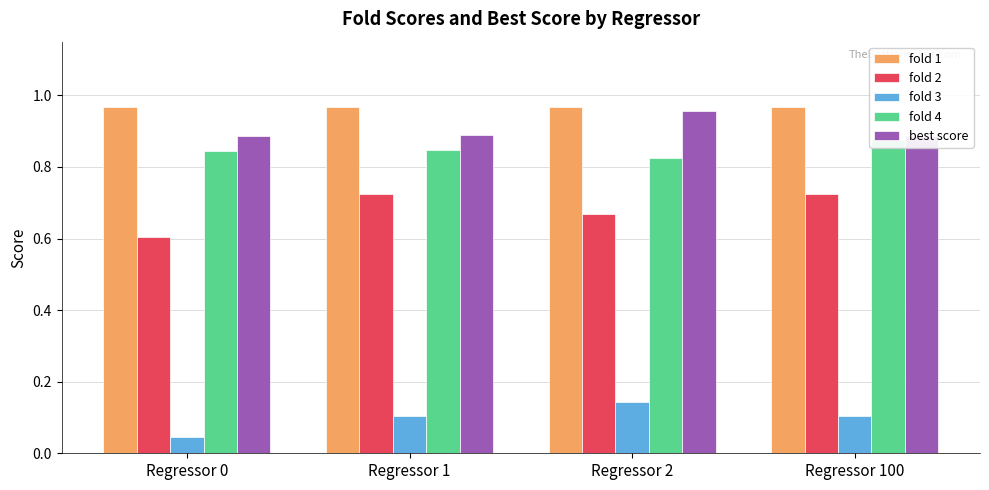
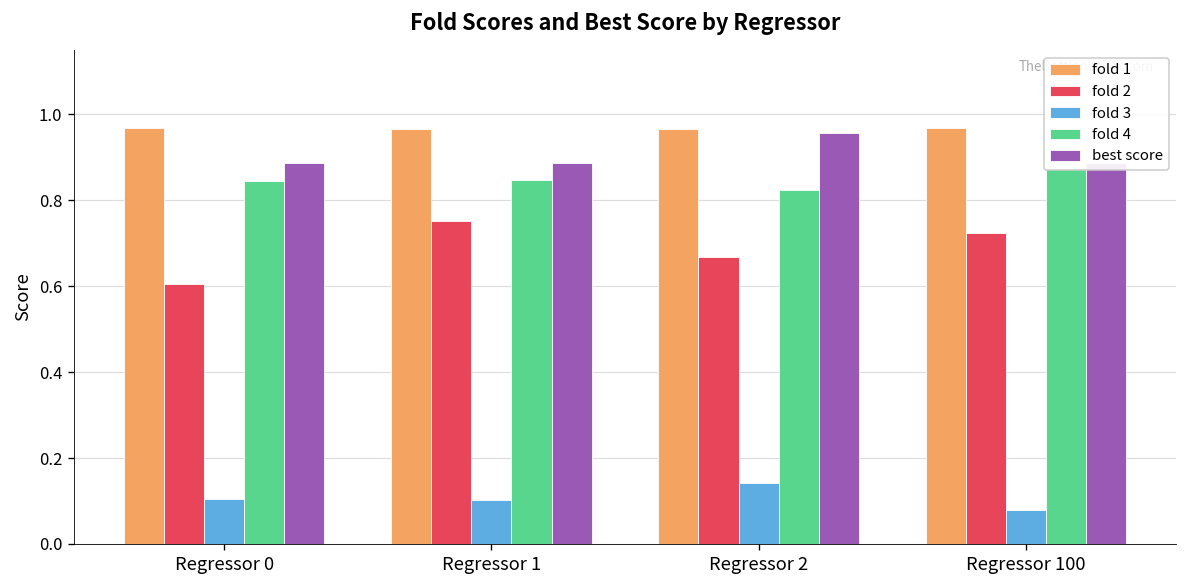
fold 3, Regressor 0: 0.05 -> 0.10
fold 2, Regressor 1: 0.72 -> 0.75
fold 3, Regressor 100: 0.10 -> 0.08
